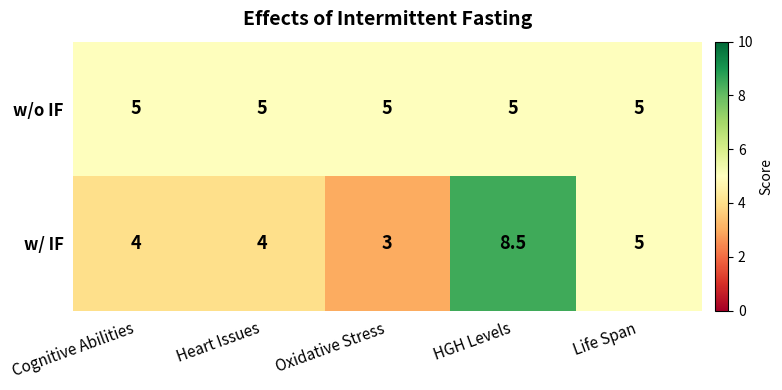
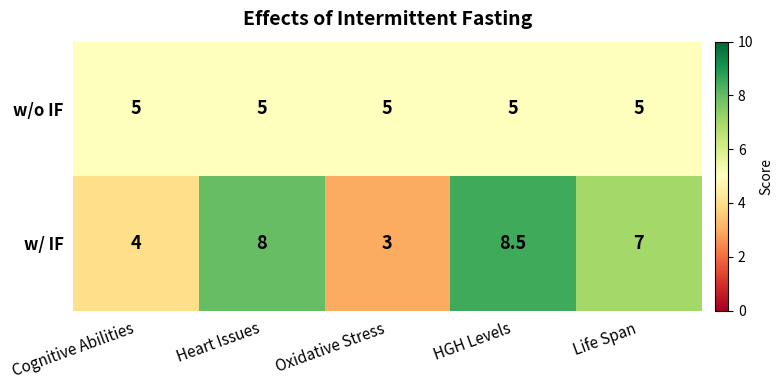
w/ IF, Heart Issues: 4 -> 8
w/ IF, Life Span: 5 -> 7
